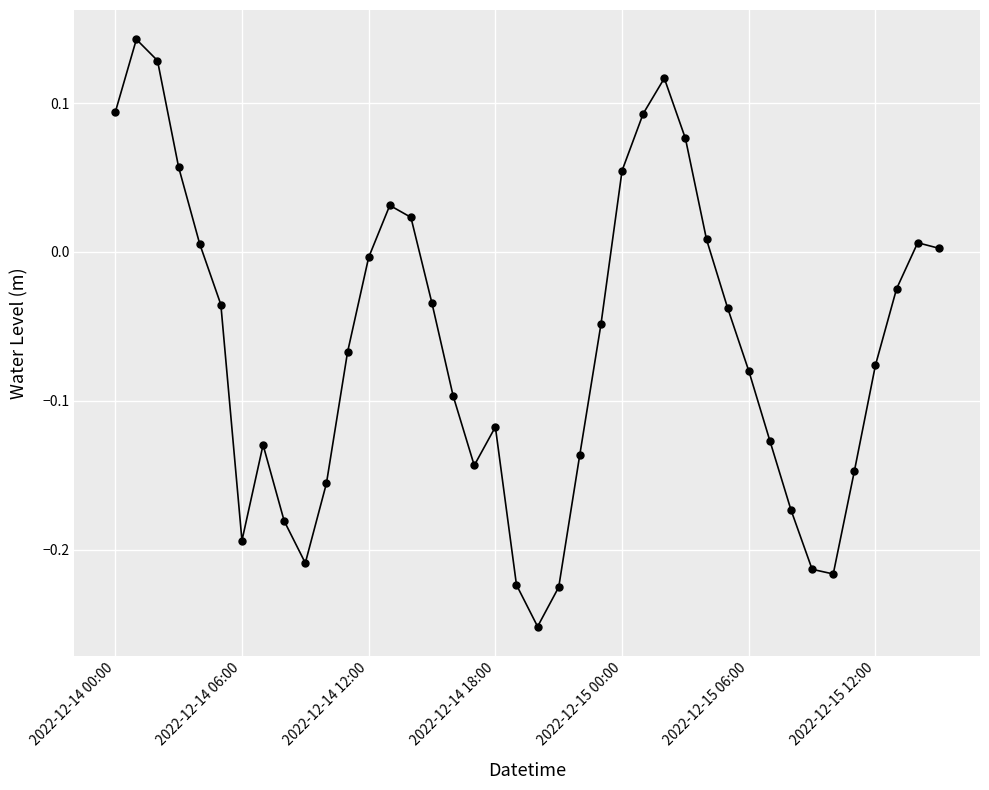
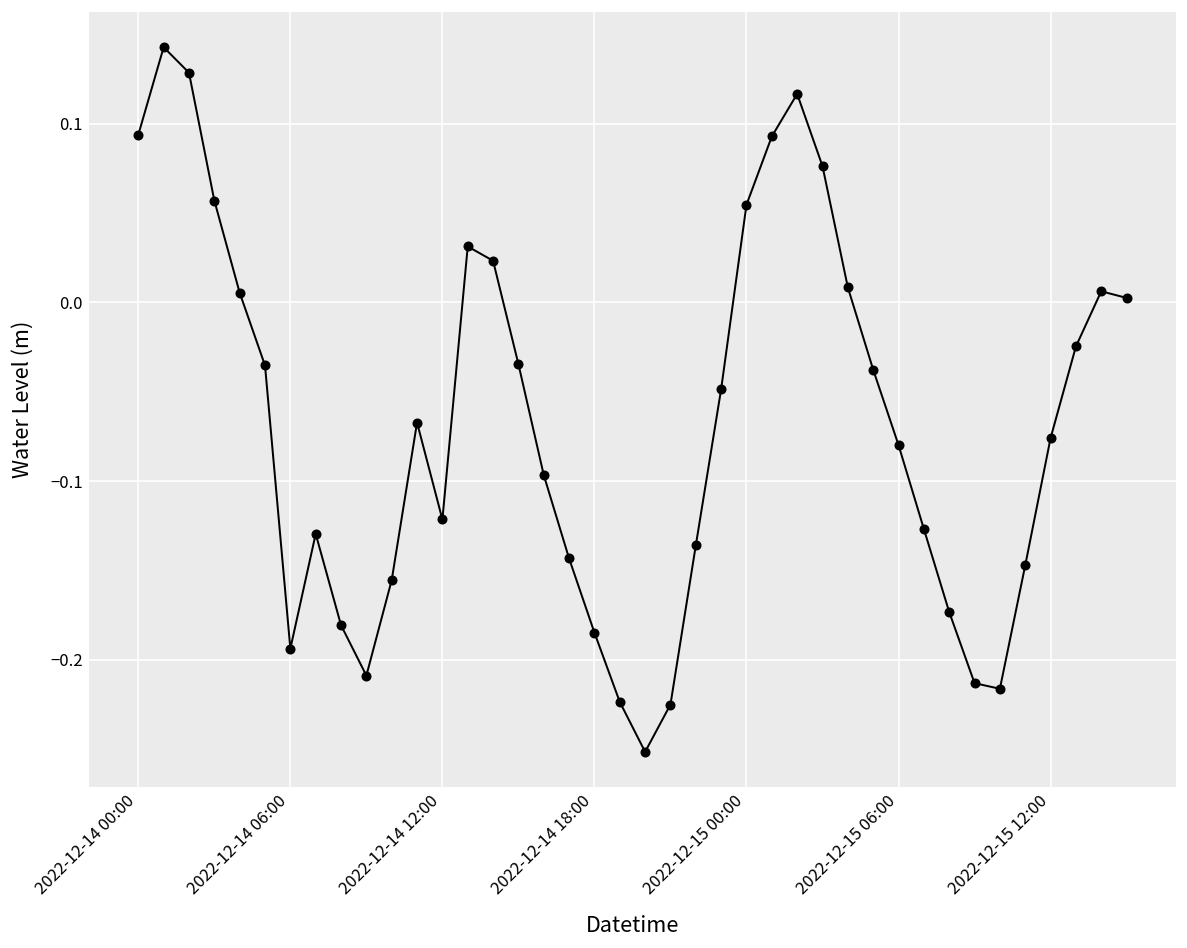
2022-12-14 12:00: -0.004 -> -0.121
2022-12-14 18:00: -0.117 -> -0.185
